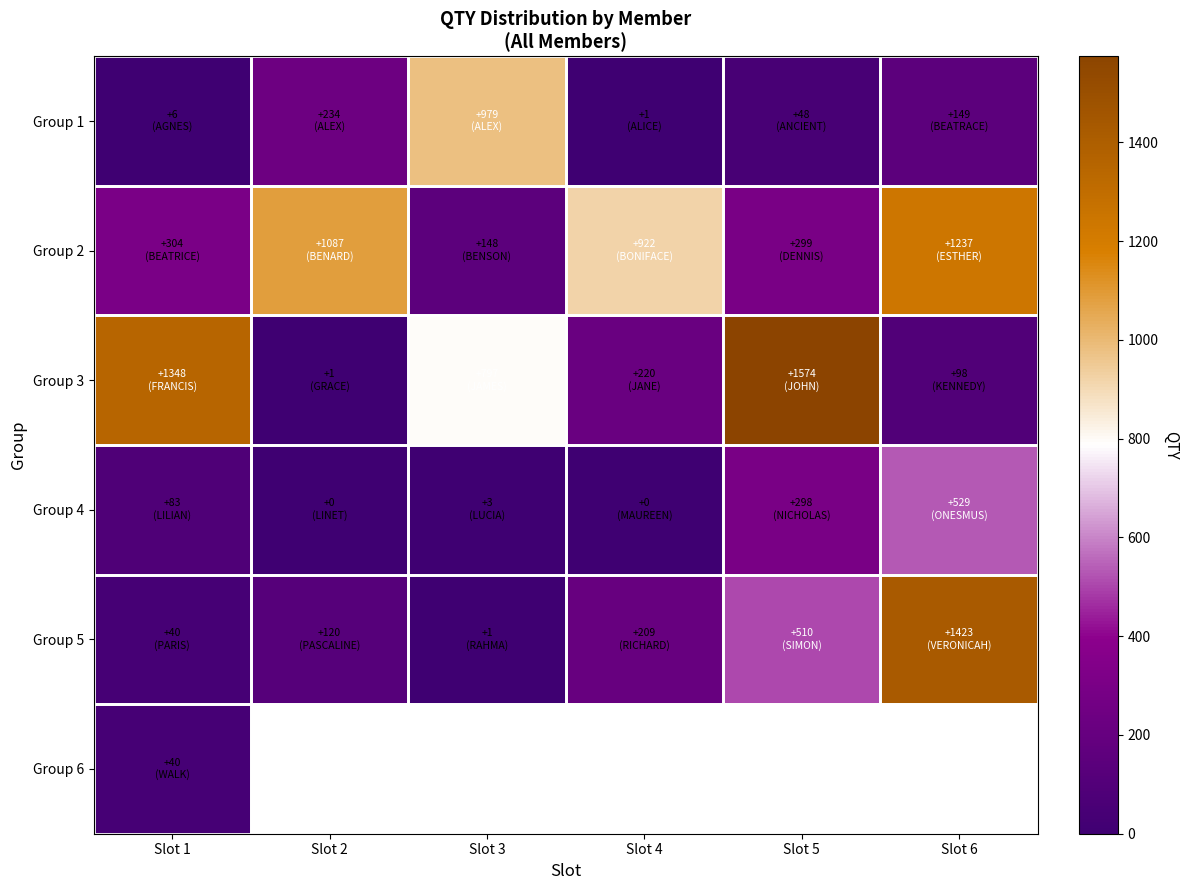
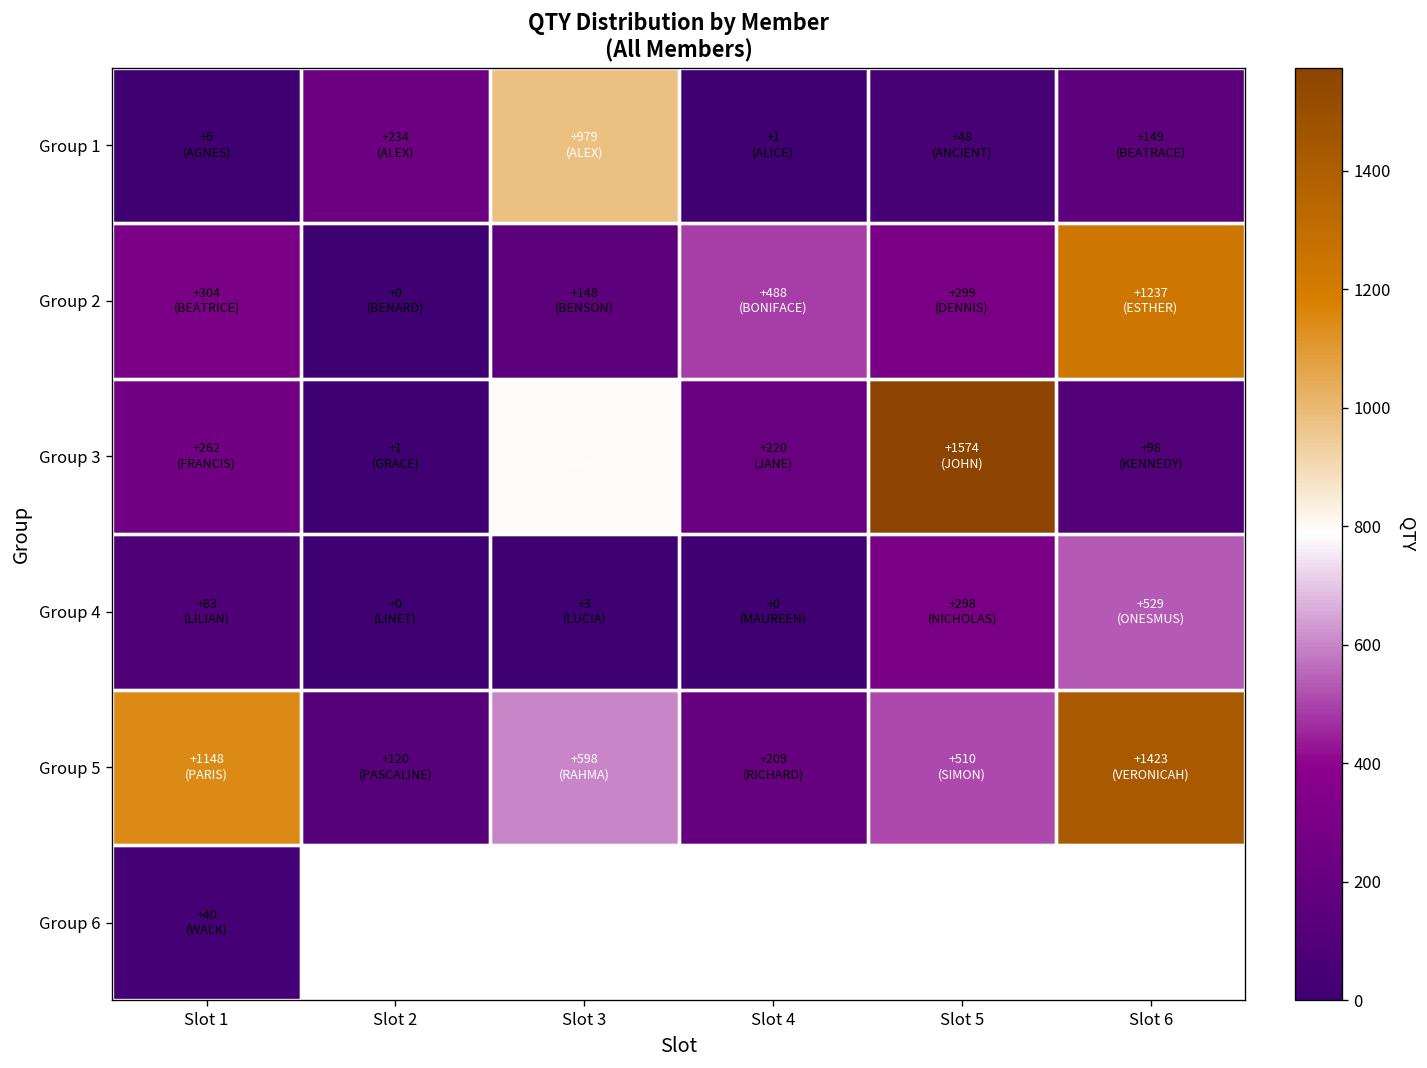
Group 2, Slot 2: +1087 -> +0
Group 2, Slot 4: +922 -> +488
Group 3, Slot 1: +1348 -> +262
Group 5, Slot 1: +40 -> +1148
Group 5, Slot 3: +1 -> +598
